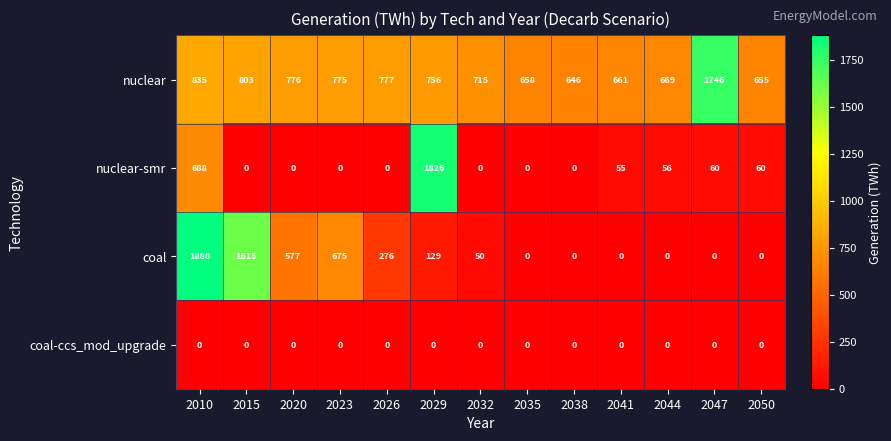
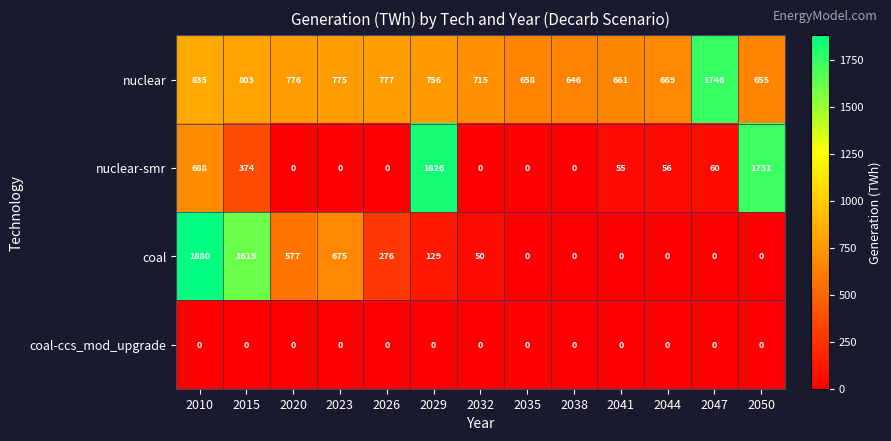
nuclear-smr, 2015: 0 -> 374
nuclear-smr, 2050: 60 -> 1731
